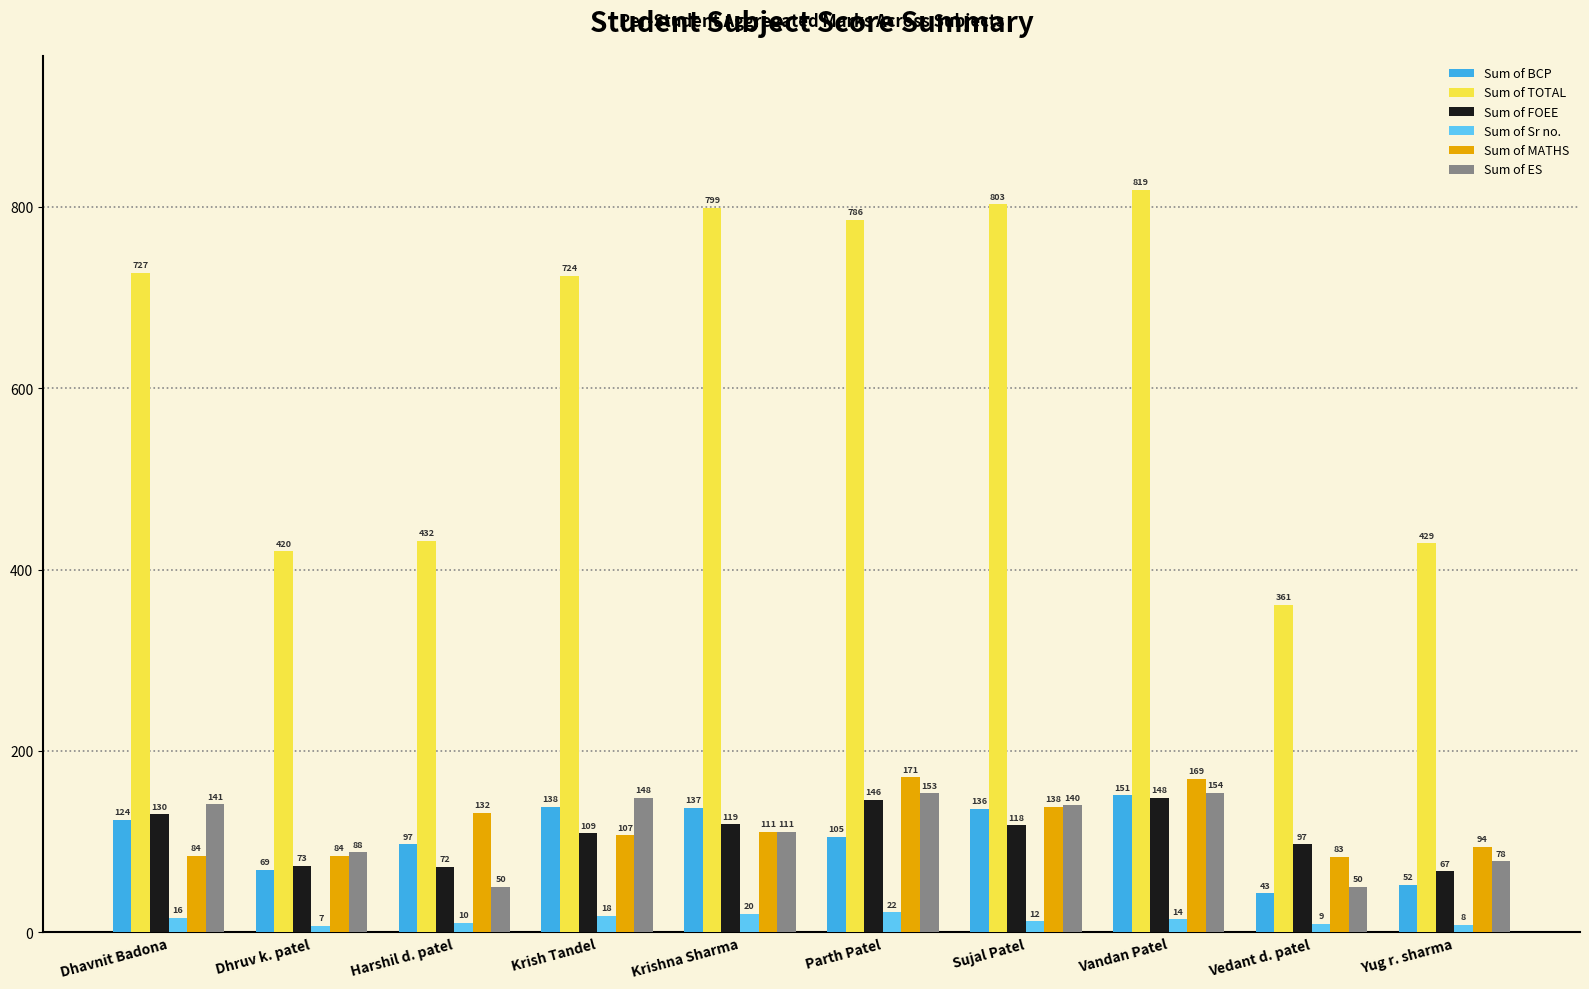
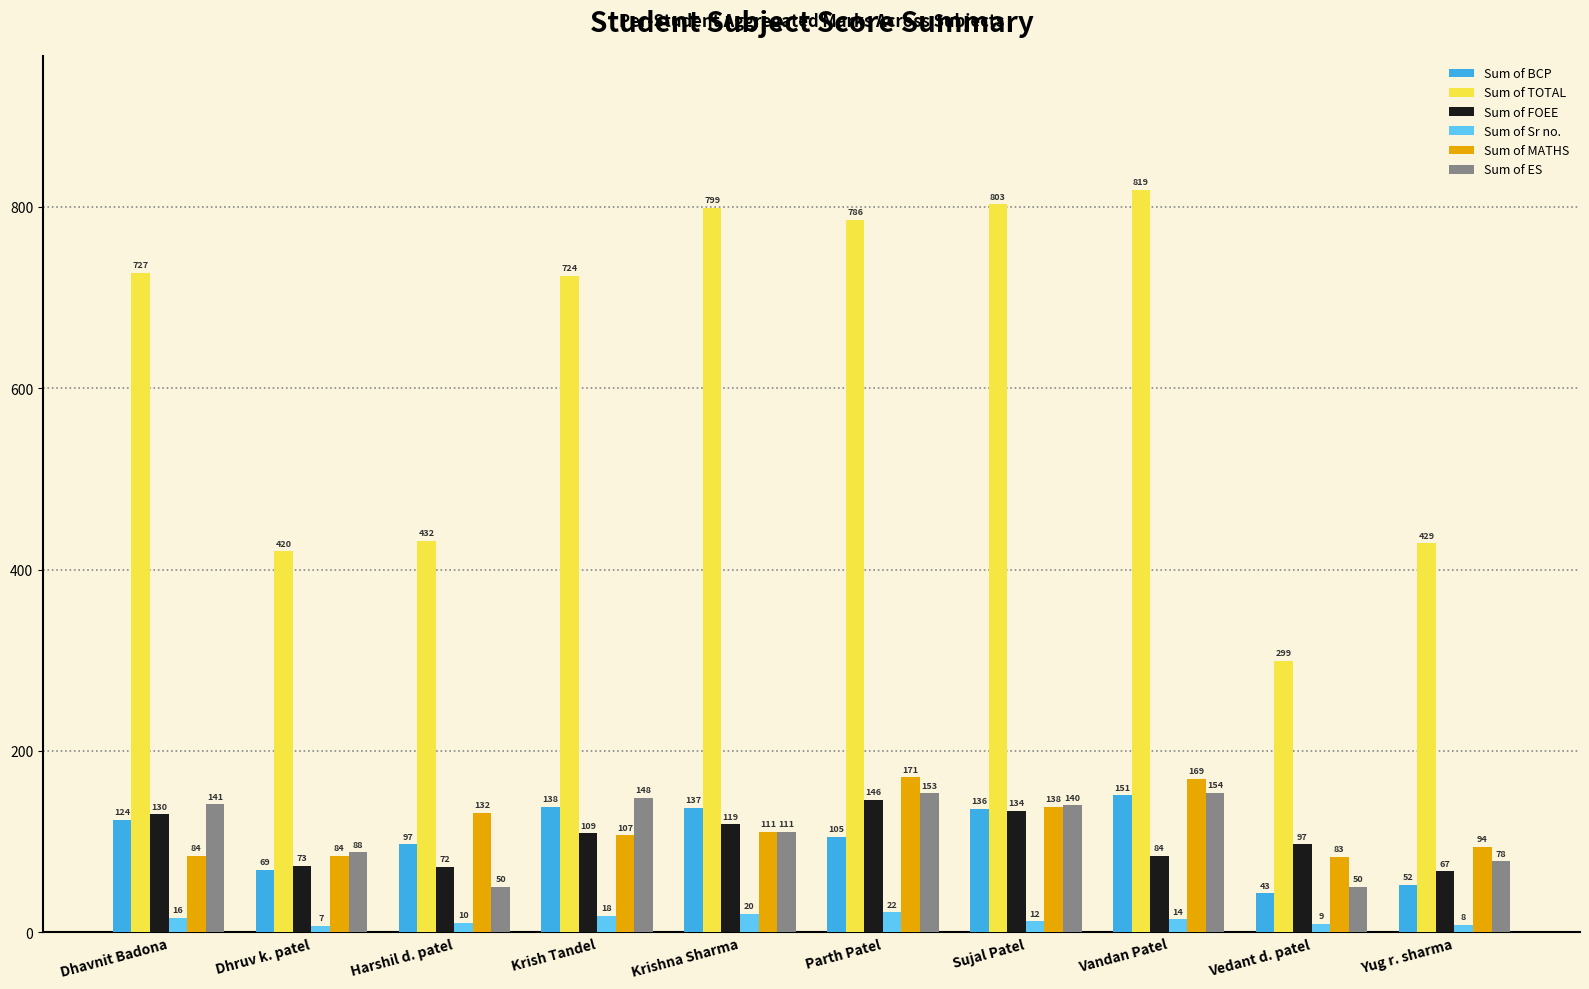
Sum of FOEE, Sujal Patel: 118 -> 134
Sum of FOEE, Vandan Patel: 148 -> 84
Sum of TOTAL, Vedant d. patel: 361 -> 299
